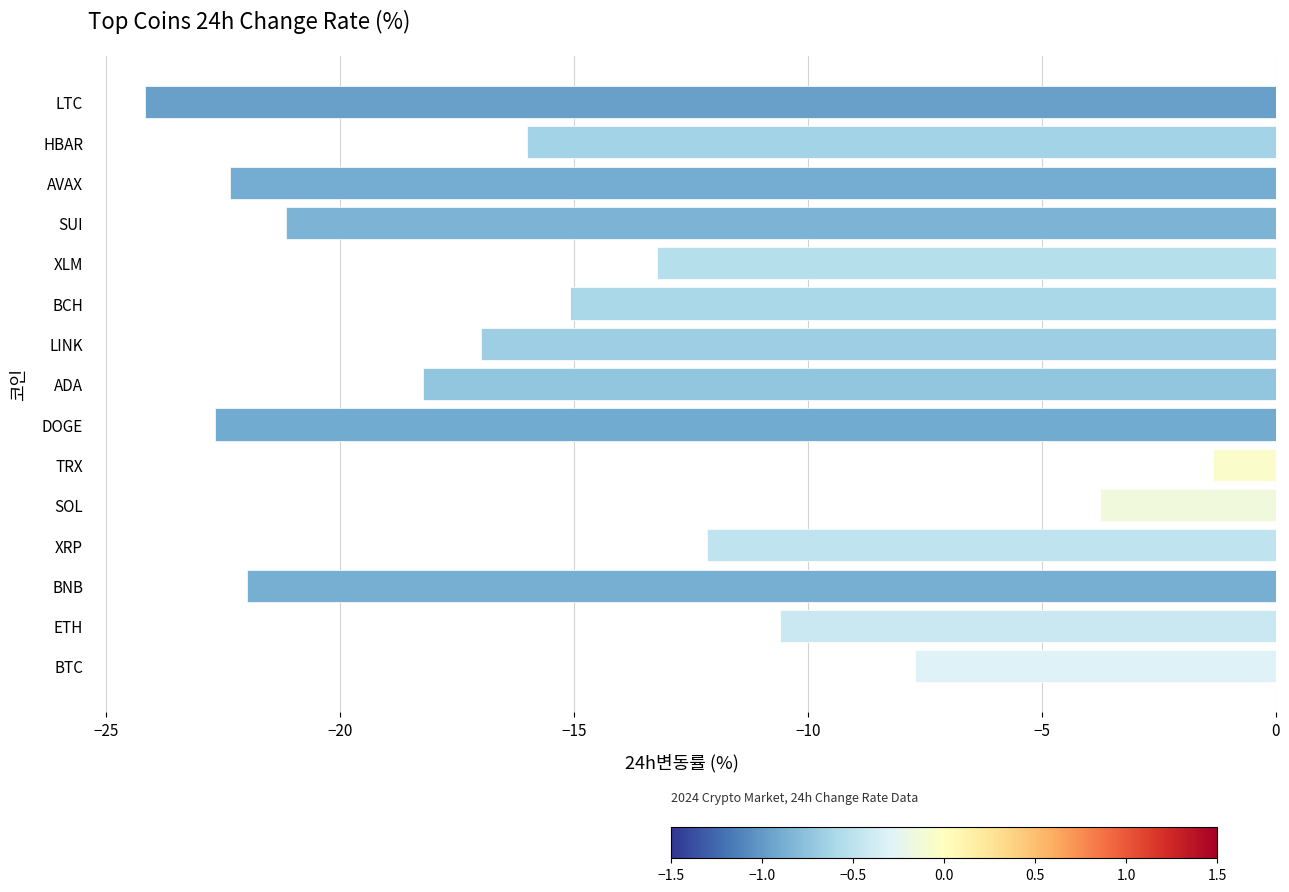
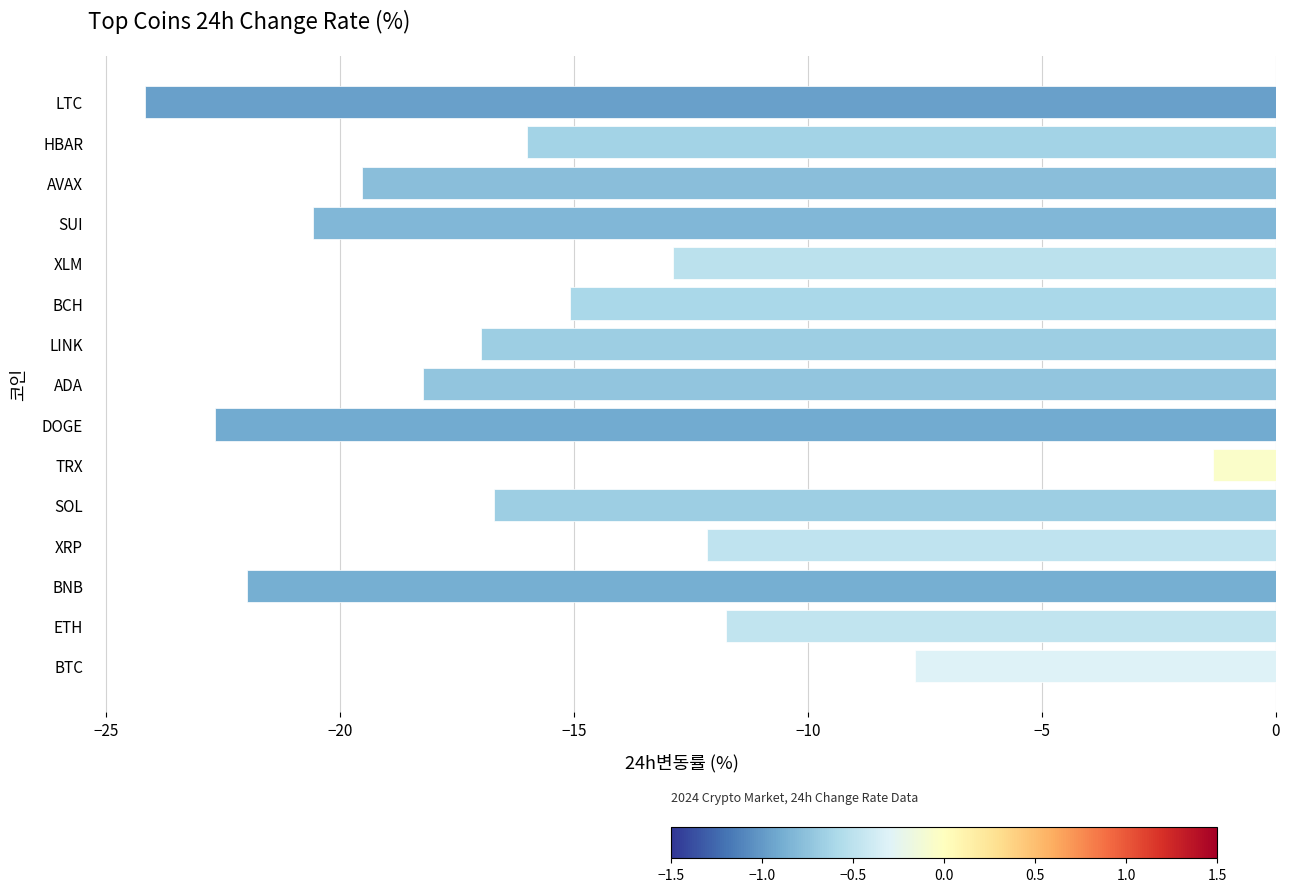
AVAX: -22.3 -> -19.5
SUI: -21.1 -> -20.6
XLM: -13.2 -> -12.9
SOL: -3.8 -> -16.7
ETH: -10.6 -> -11.7
